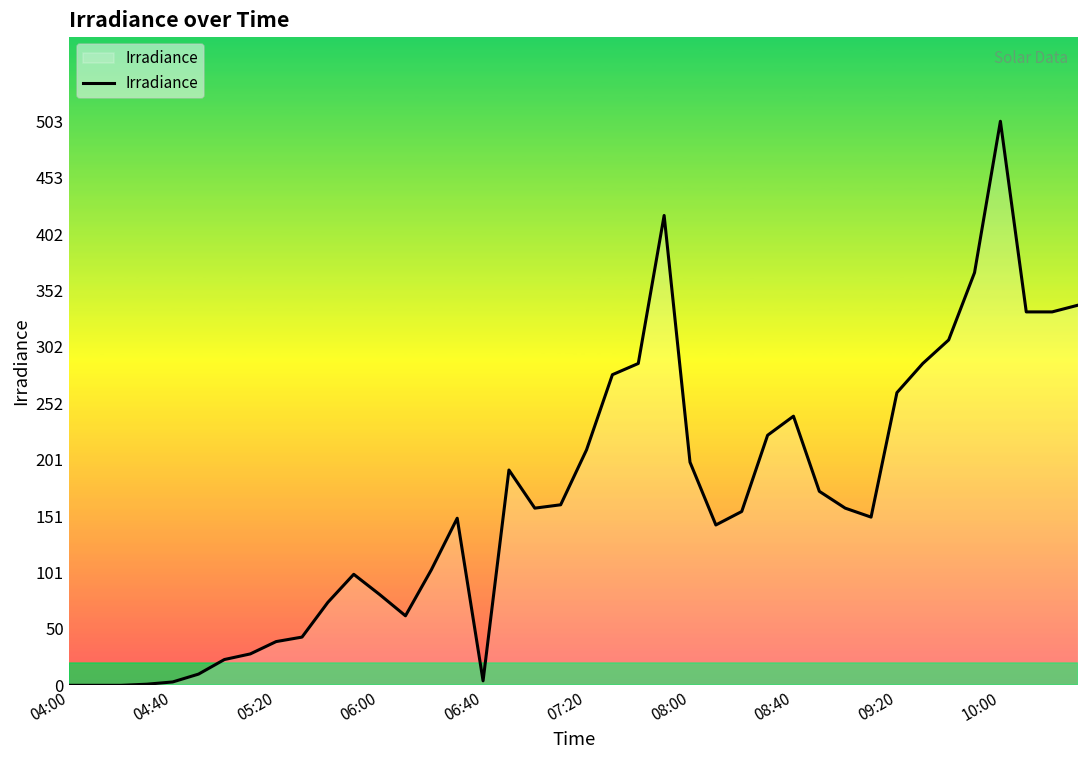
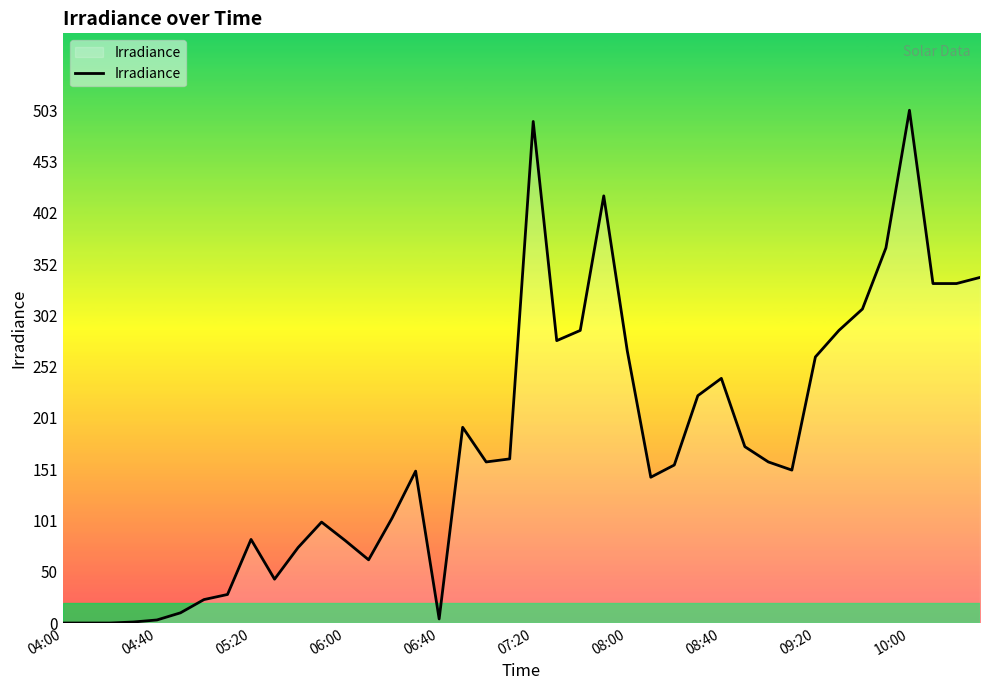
05:20: 39 -> 82
07:20: 210 -> 492
08:00: 199 -> 267
